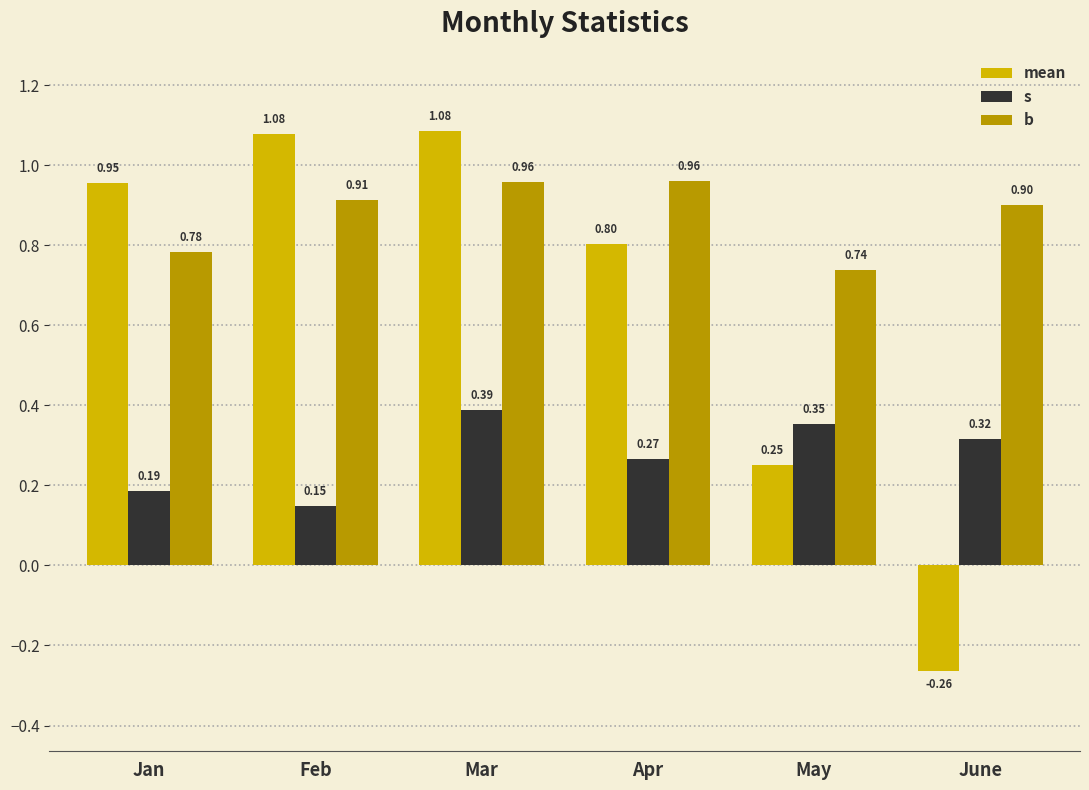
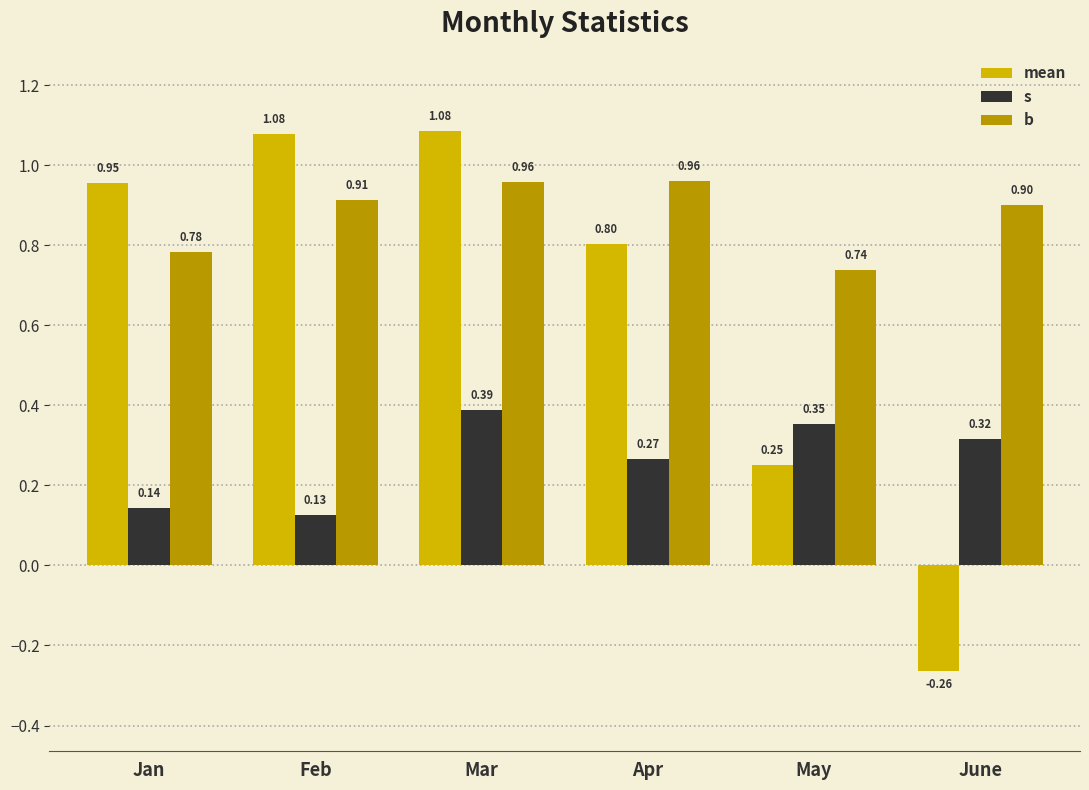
s, Jan: 0.19 -> 0.14
s, Feb: 0.15 -> 0.13
